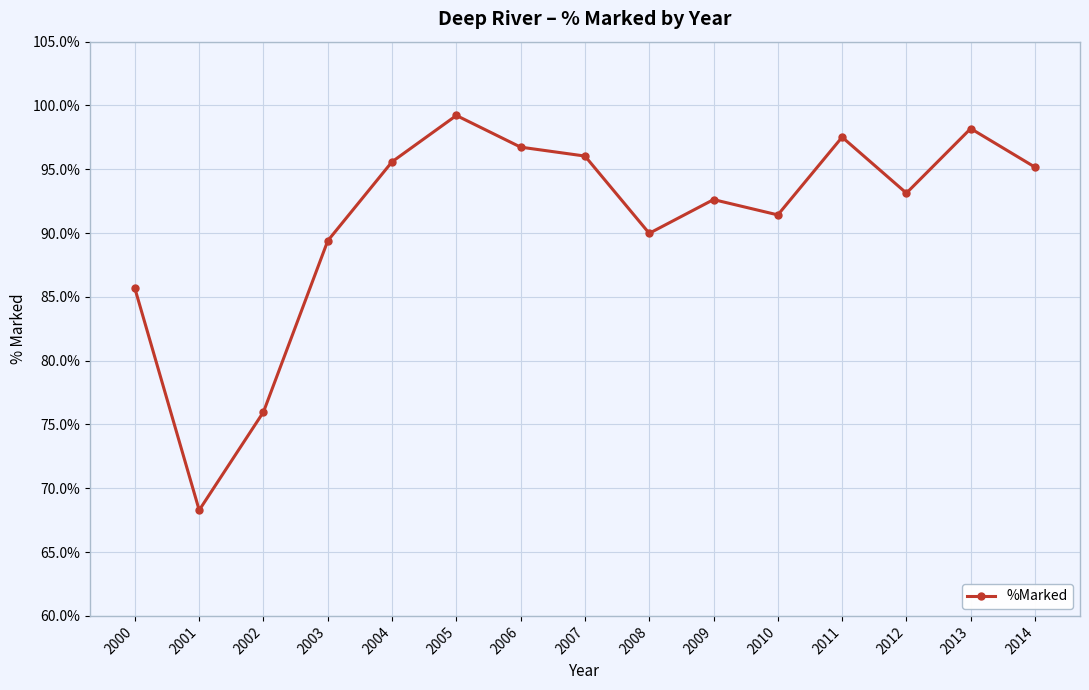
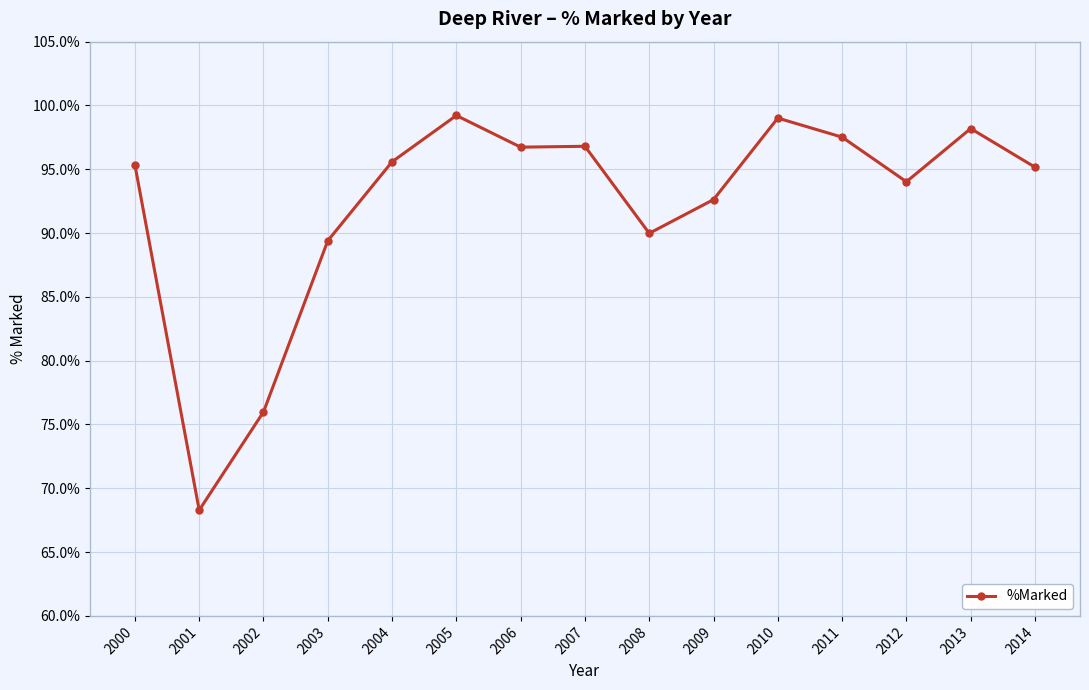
2000: 85.7% -> 95.3%
2007: 96.0% -> 96.8%
2010: 91.4% -> 99.0%
2012: 93.1% -> 94.0%
